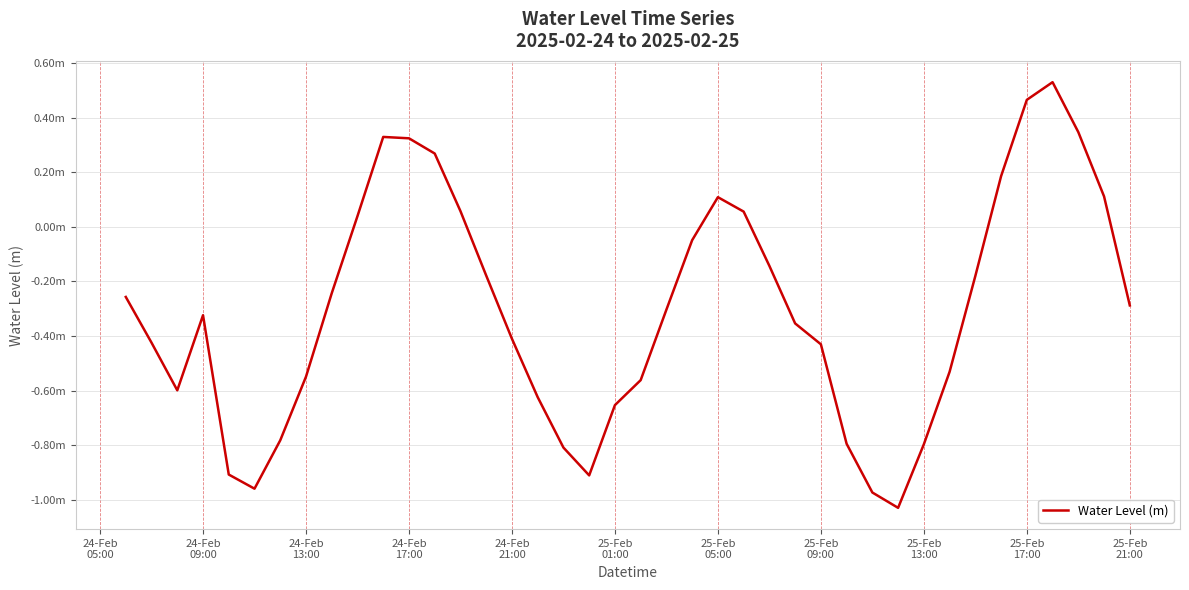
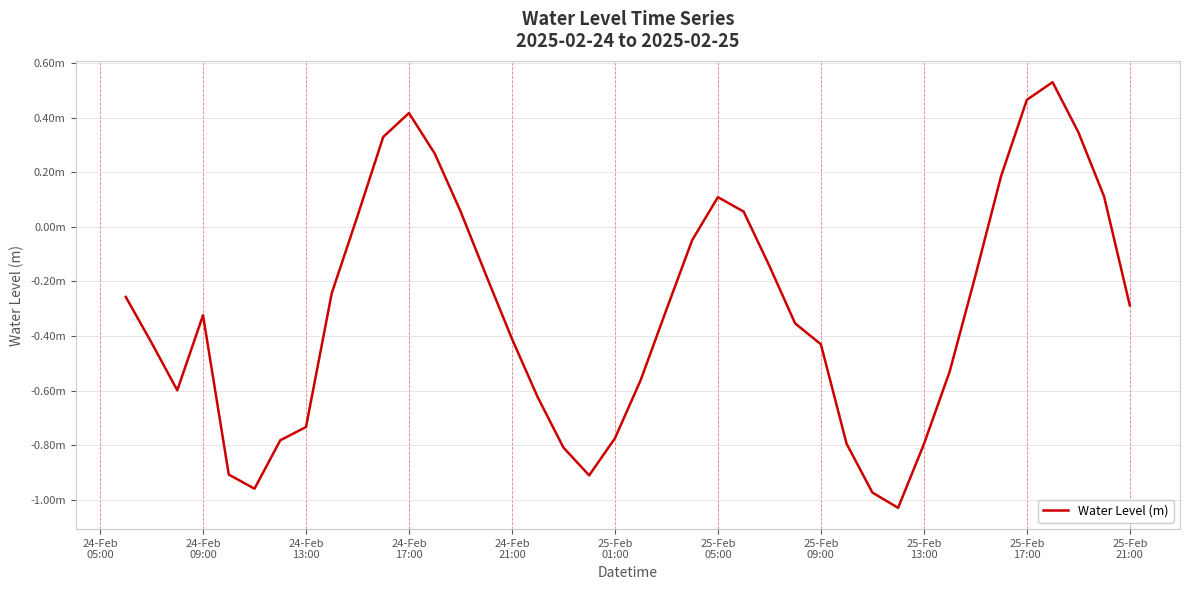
24-Feb 13:00: -0.55m -> -0.73m
24-Feb 17:00: 0.32m -> 0.42m
25-Feb 01:00: -0.65m -> -0.77m
